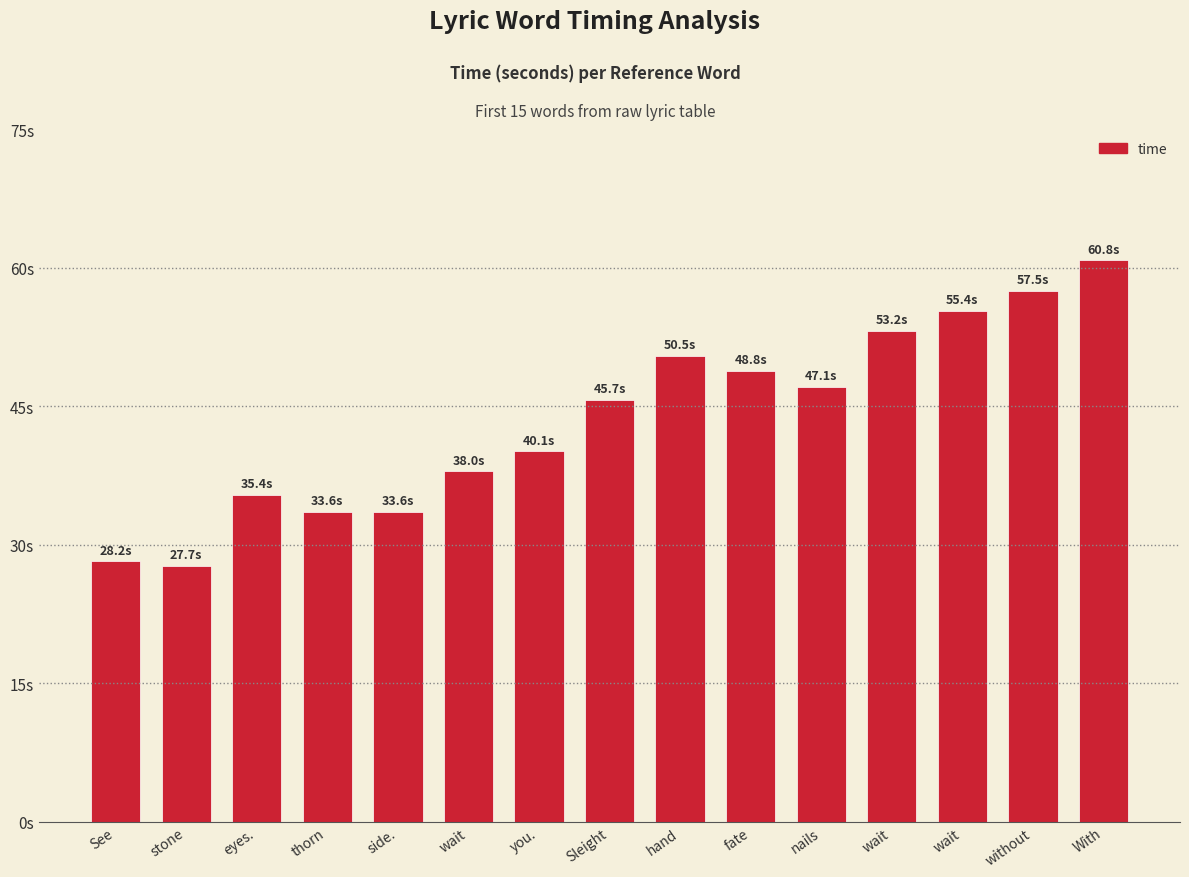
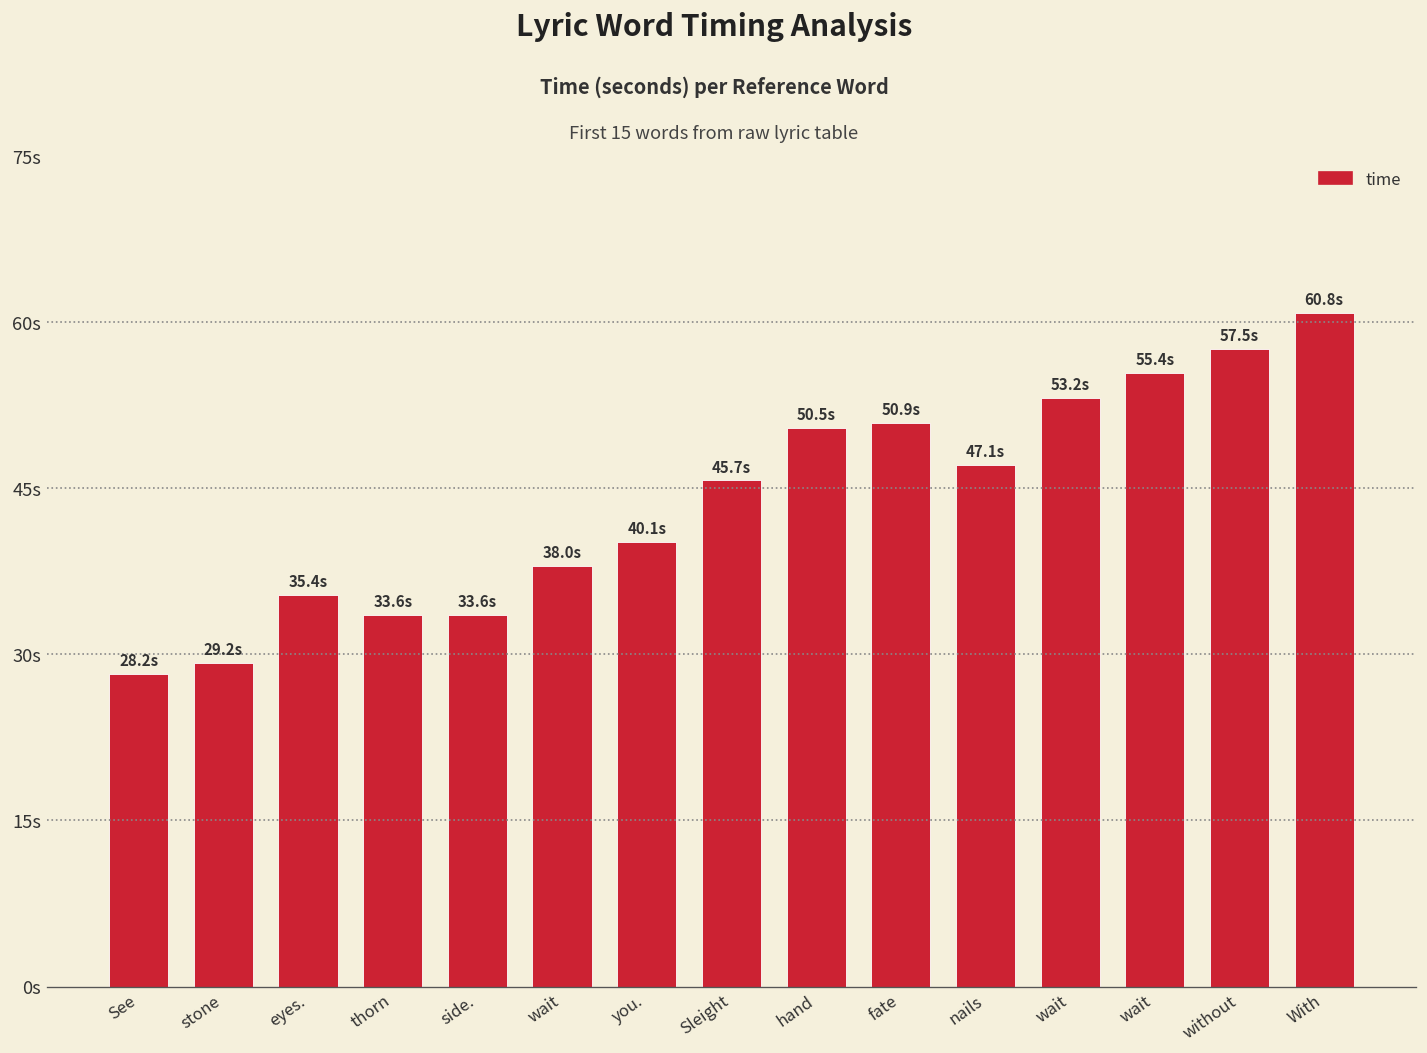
stone: 27.7s -> 29.2s
fate: 48.8s -> 50.9s
